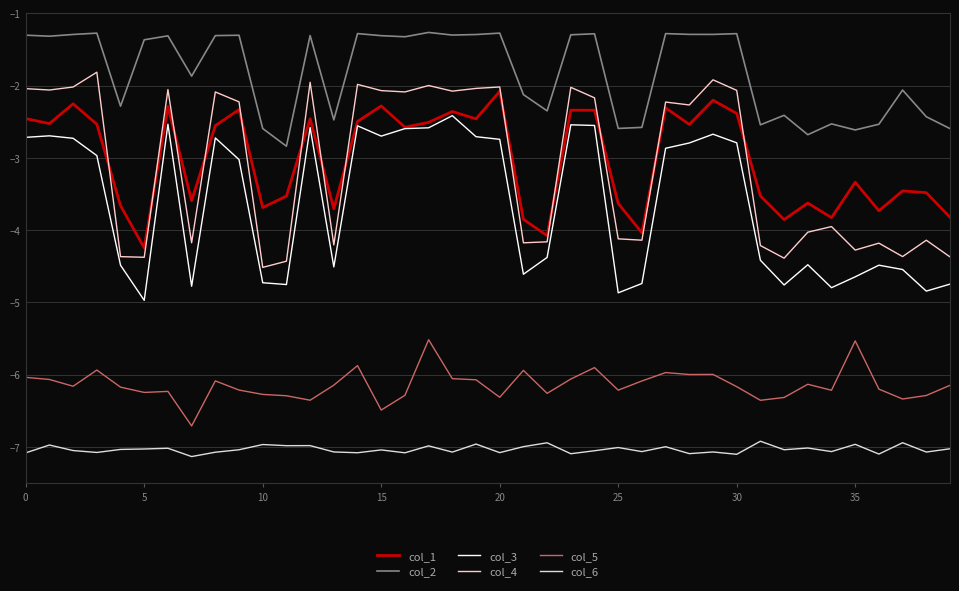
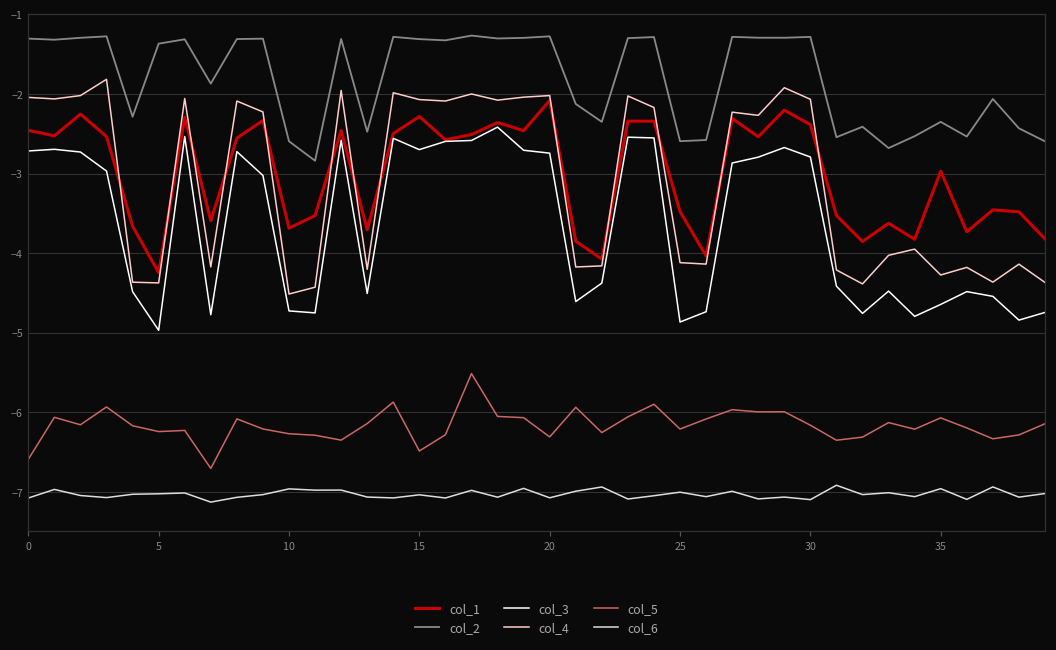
col_5, 0: -6.0 -> -6.6
col_1, 25: -3.6 -> -3.5
col_1, 35: -3.3 -> -3.0
col_2, 35: -2.6 -> -2.4
col_5, 35: -5.5 -> -6.1
